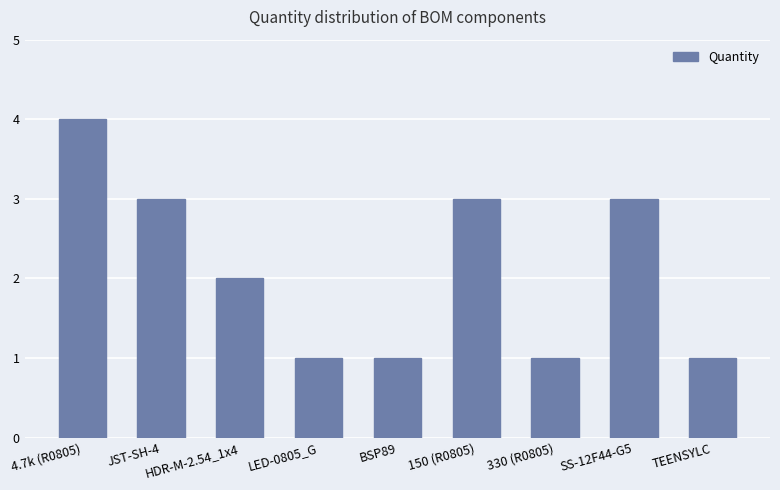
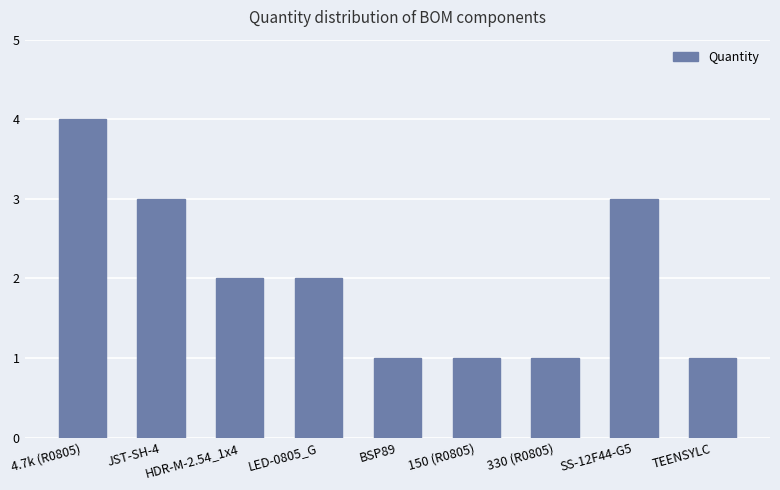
LED-0805_G: 1 -> 2
150 (R0805): 3 -> 1
